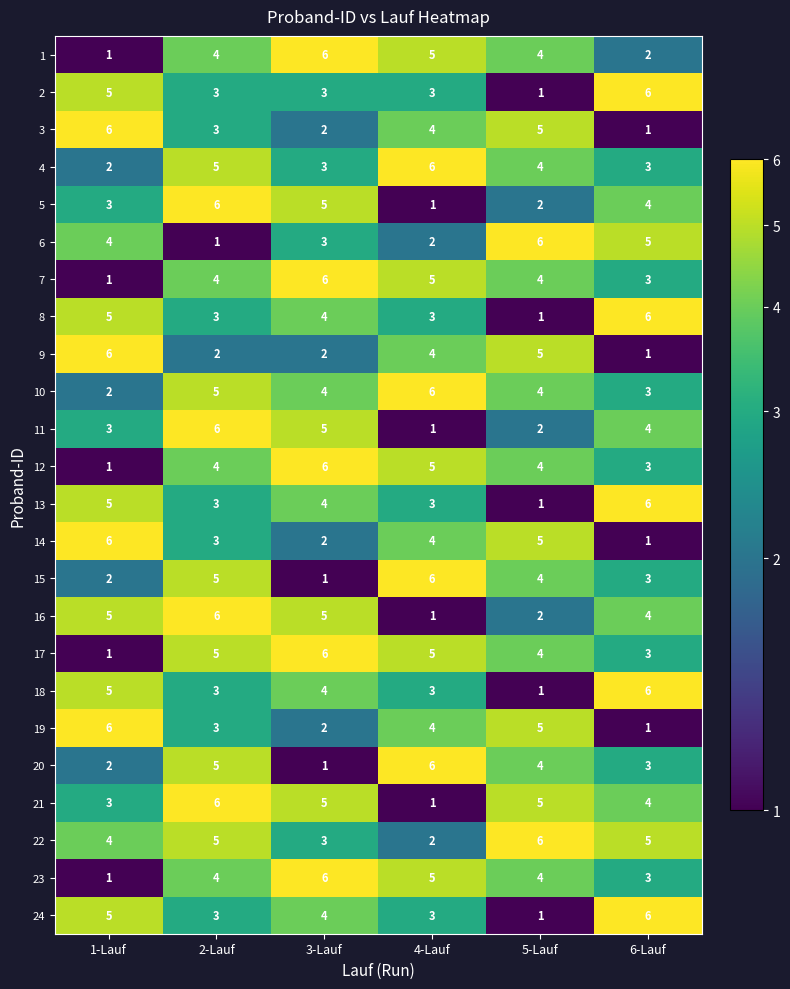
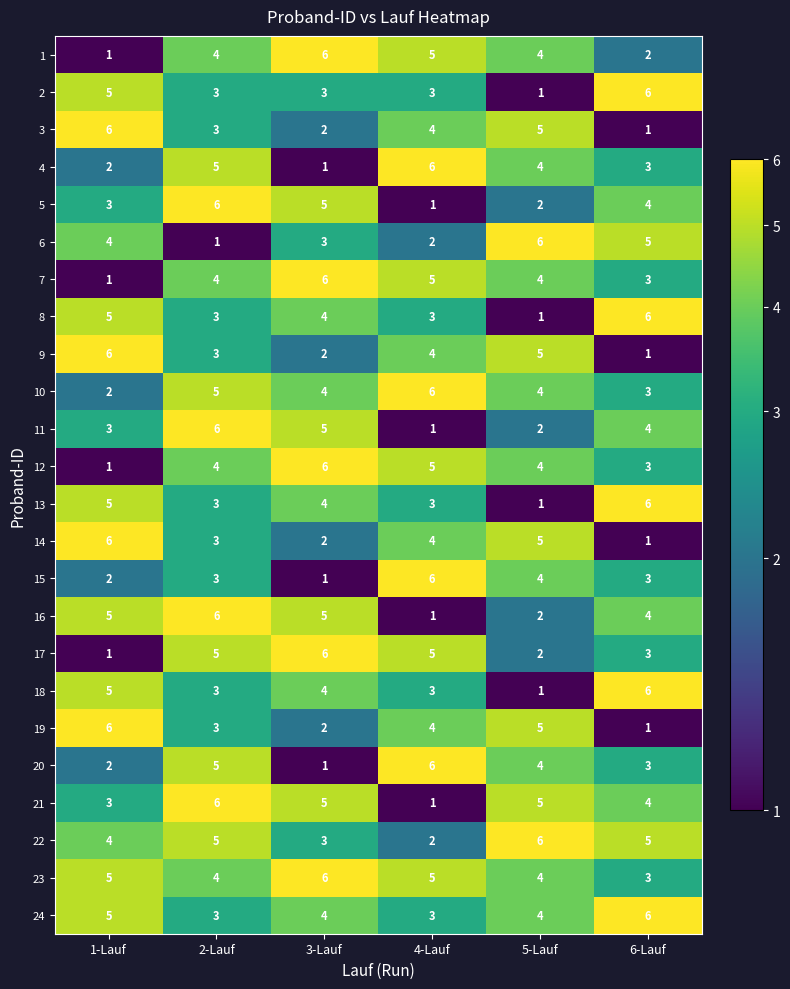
4, 3-Lauf: 3 -> 1
9, 2-Lauf: 2 -> 3
15, 2-Lauf: 5 -> 3
17, 5-Lauf: 4 -> 2
23, 1-Lauf: 1 -> 5
24, 5-Lauf: 1 -> 4
